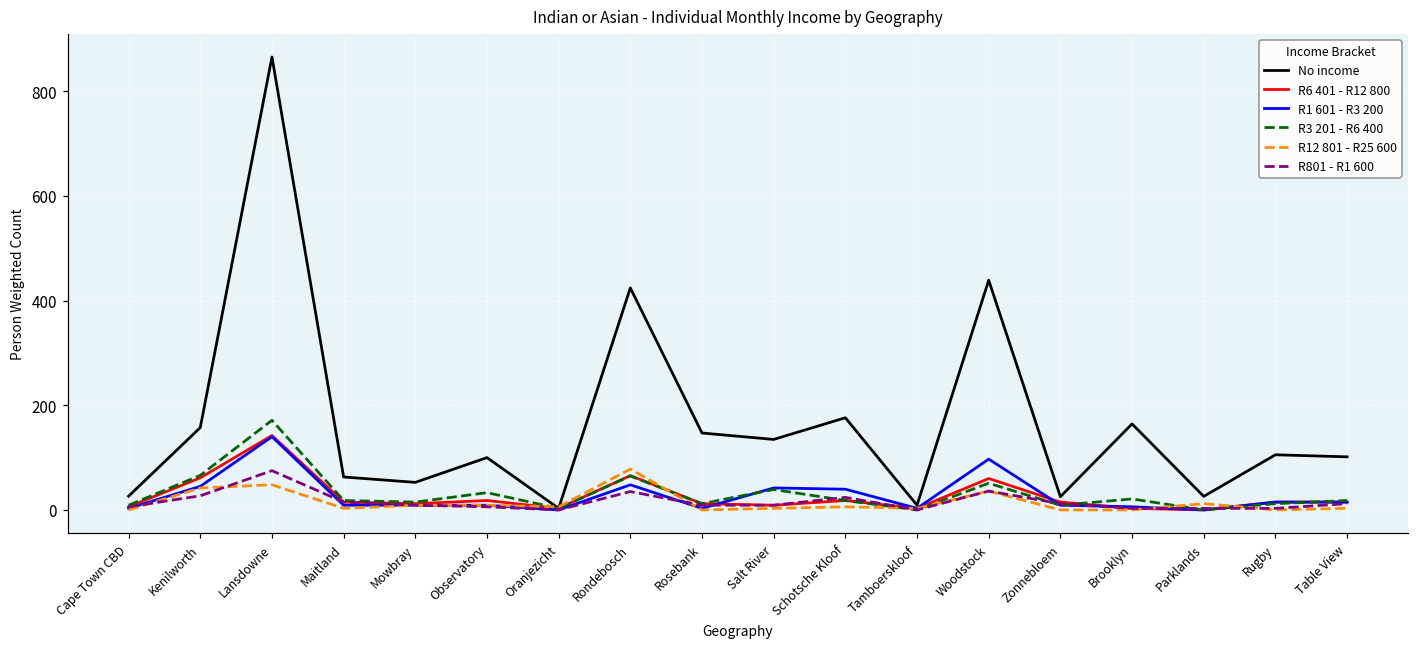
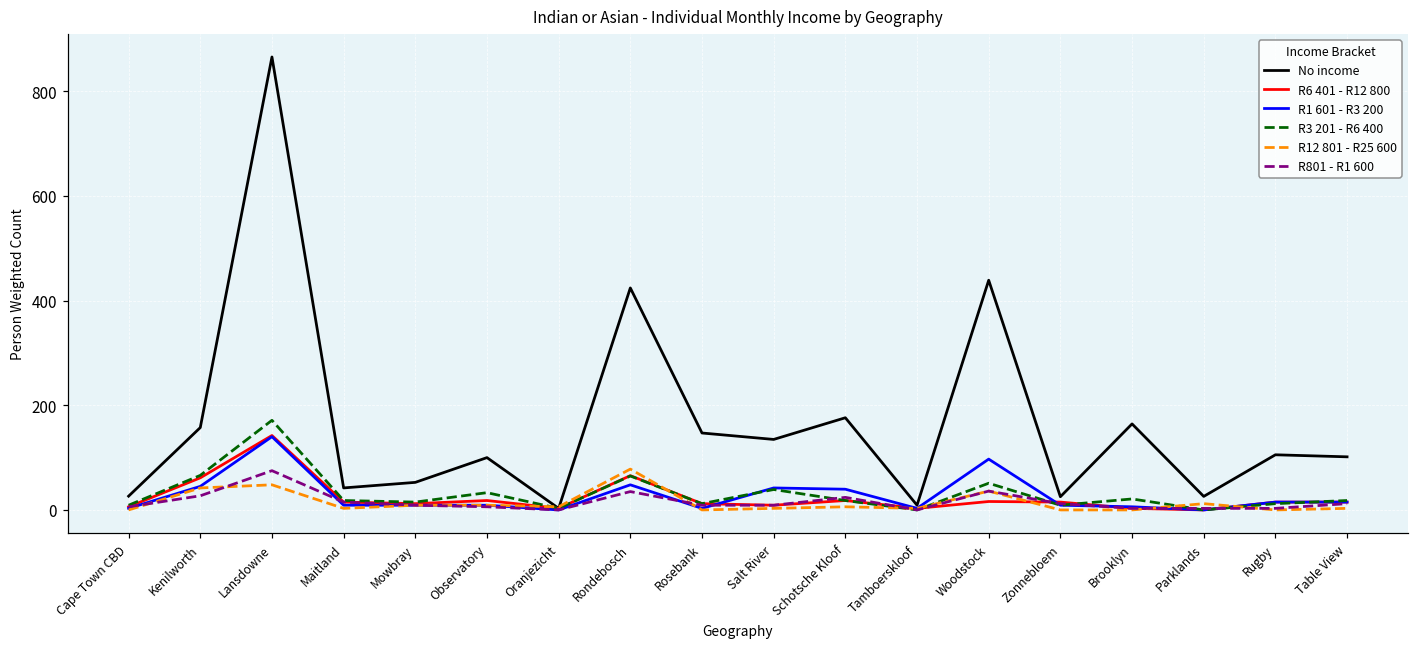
No income, Maitland: 60 -> 40
R6 401 - R12 800, Woodstock: 60 -> 20
